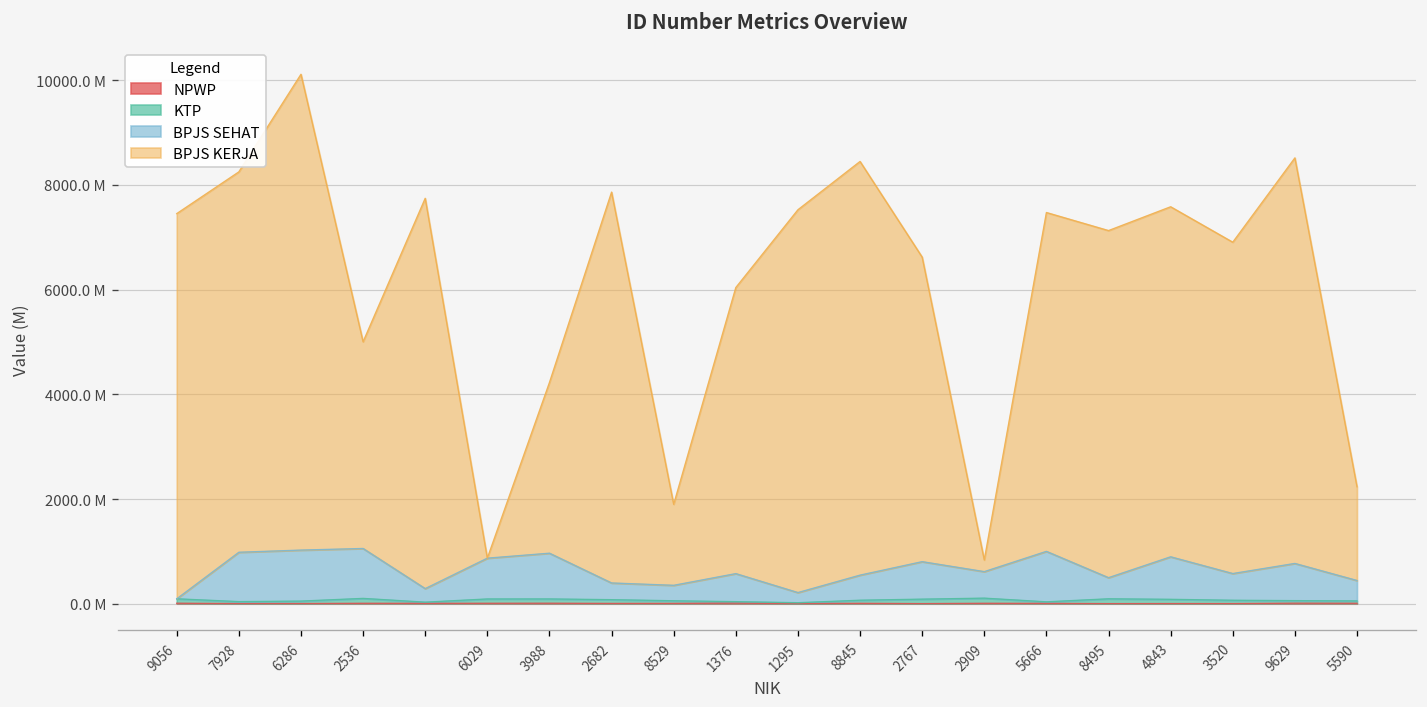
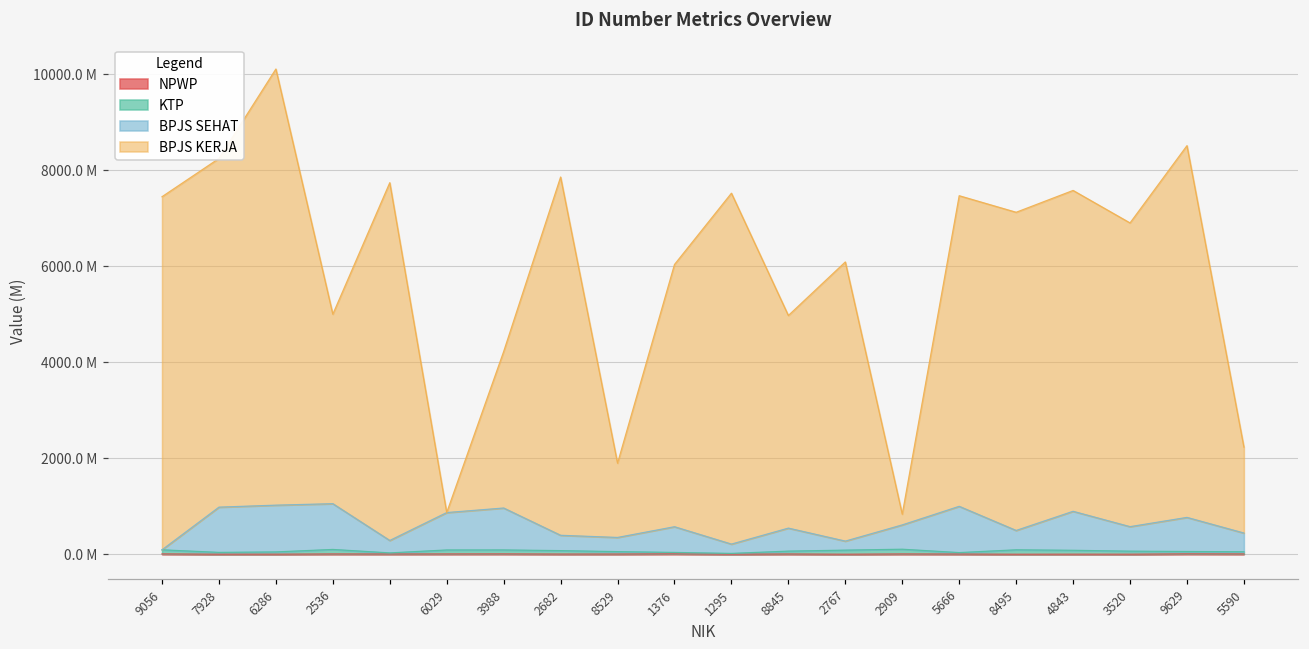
BPJS KERJA, 8845: 7900000000 -> 4400000000
BPJS SEHAT, 2767: 700000000 -> 200000000
